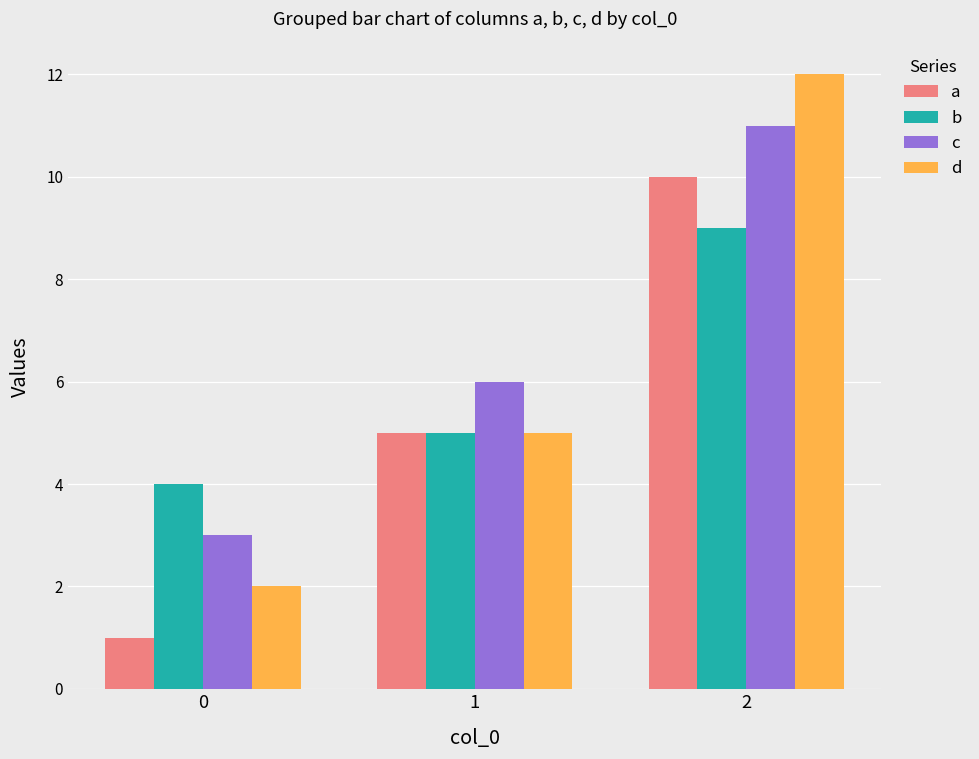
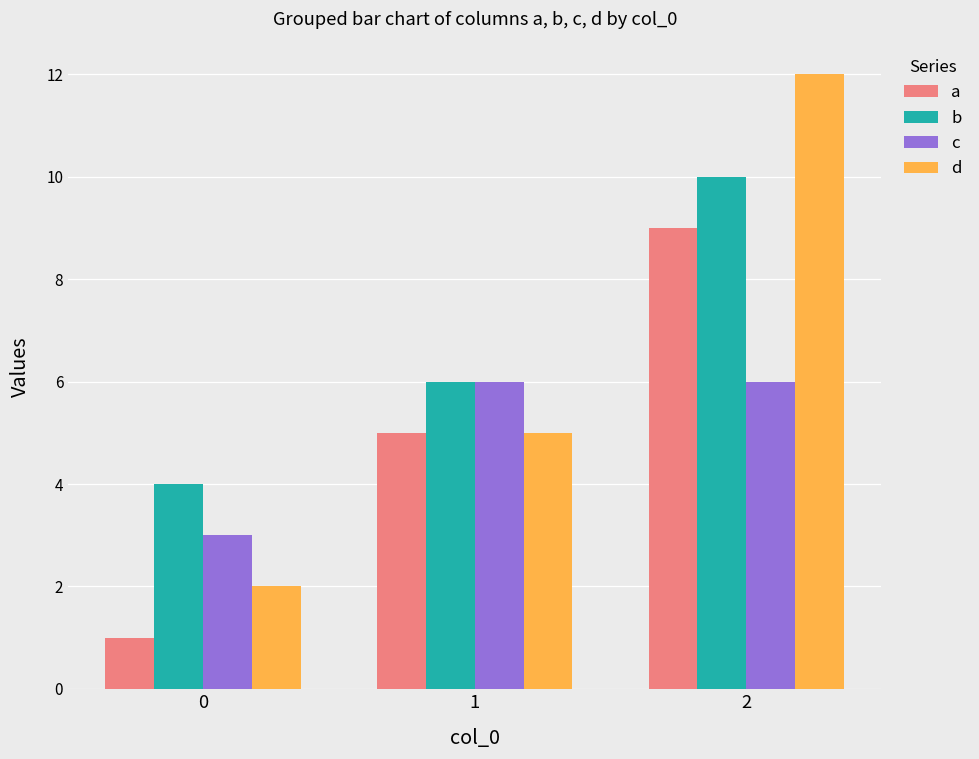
b, 1: 5 -> 6
a, 2: 10 -> 9
b, 2: 9 -> 10
c, 2: 11 -> 6
